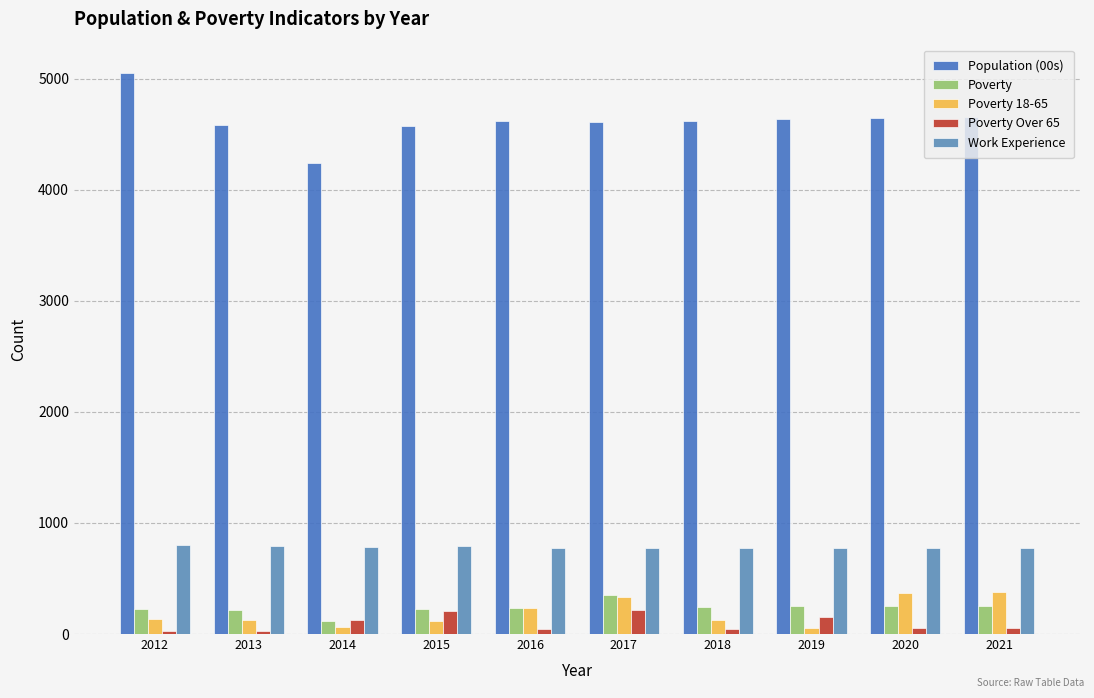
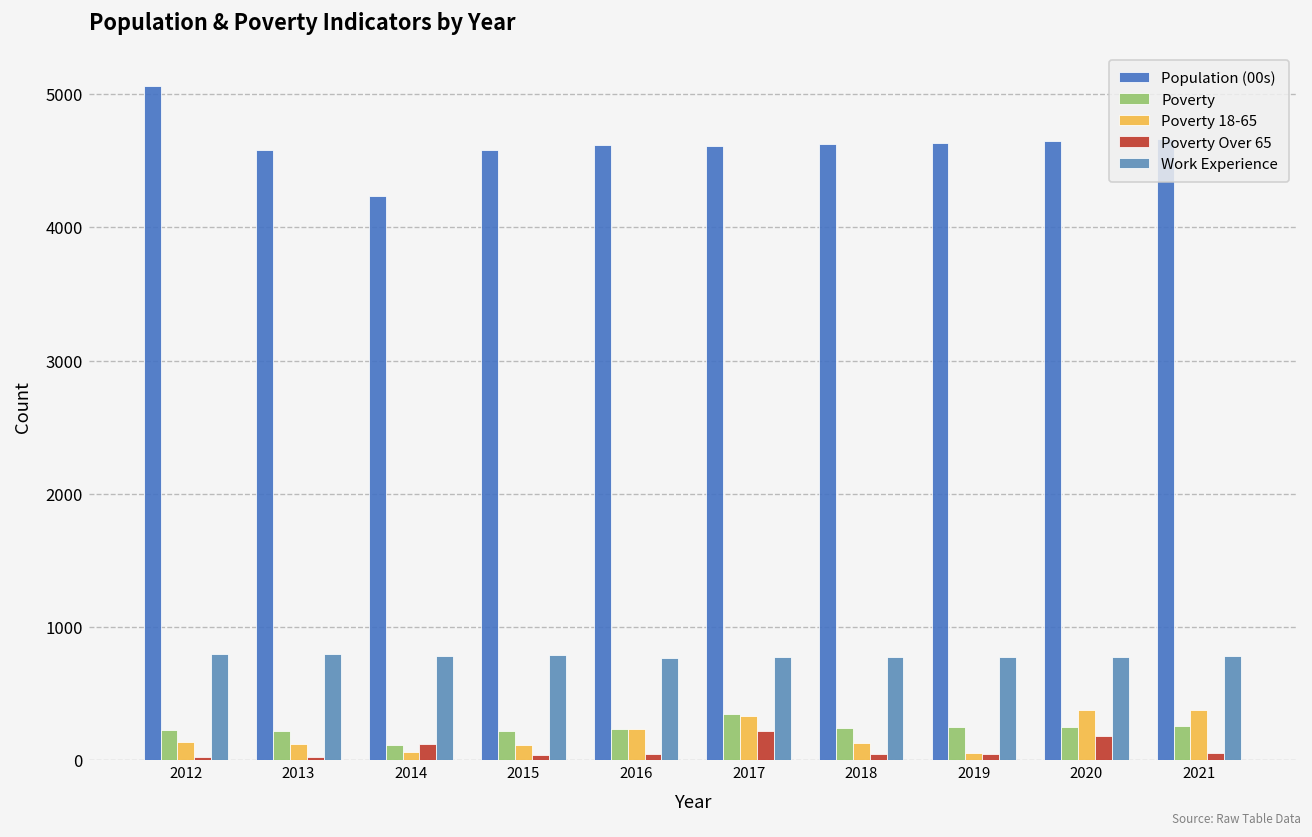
Poverty Over 65, 2015: 210 -> 40
Poverty Over 65, 2019: 150 -> 50
Poverty Over 65, 2020: 50 -> 180
